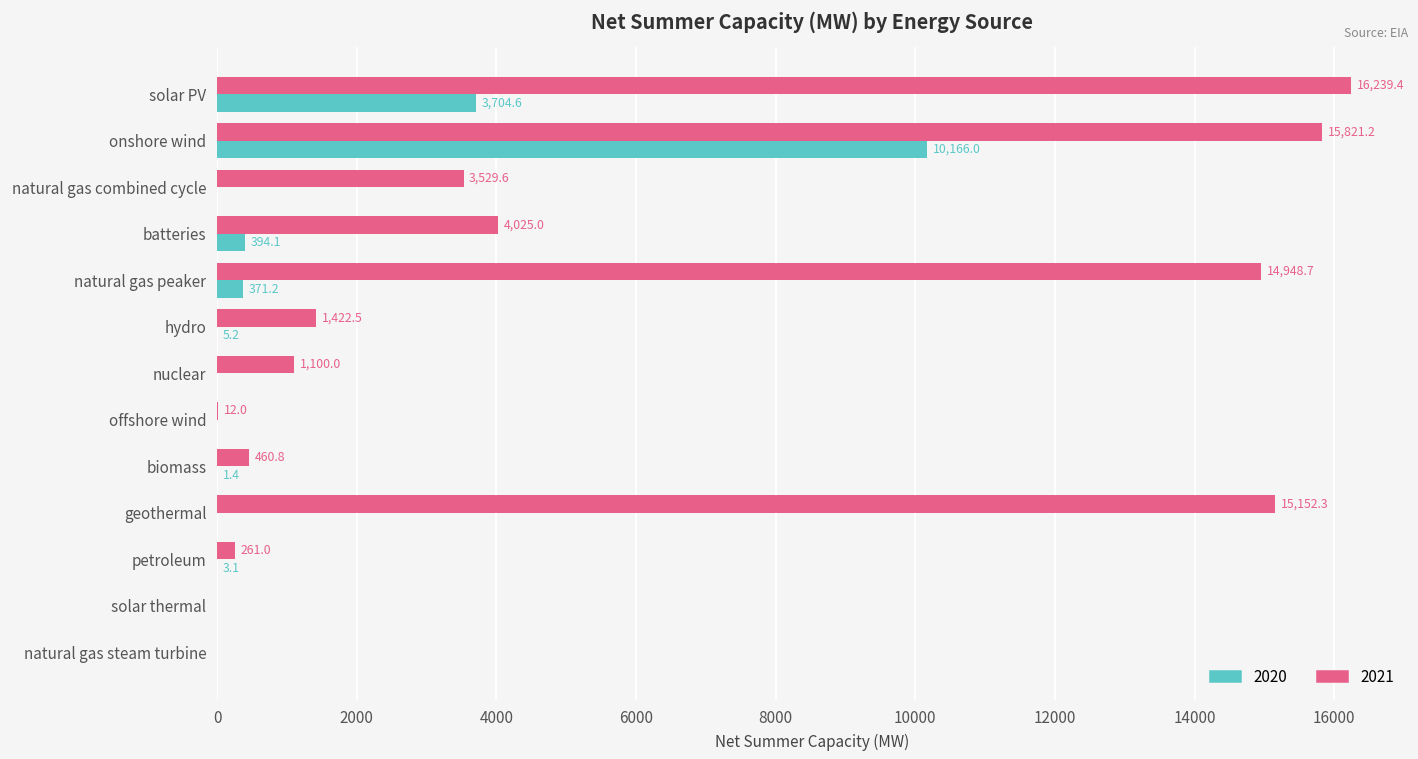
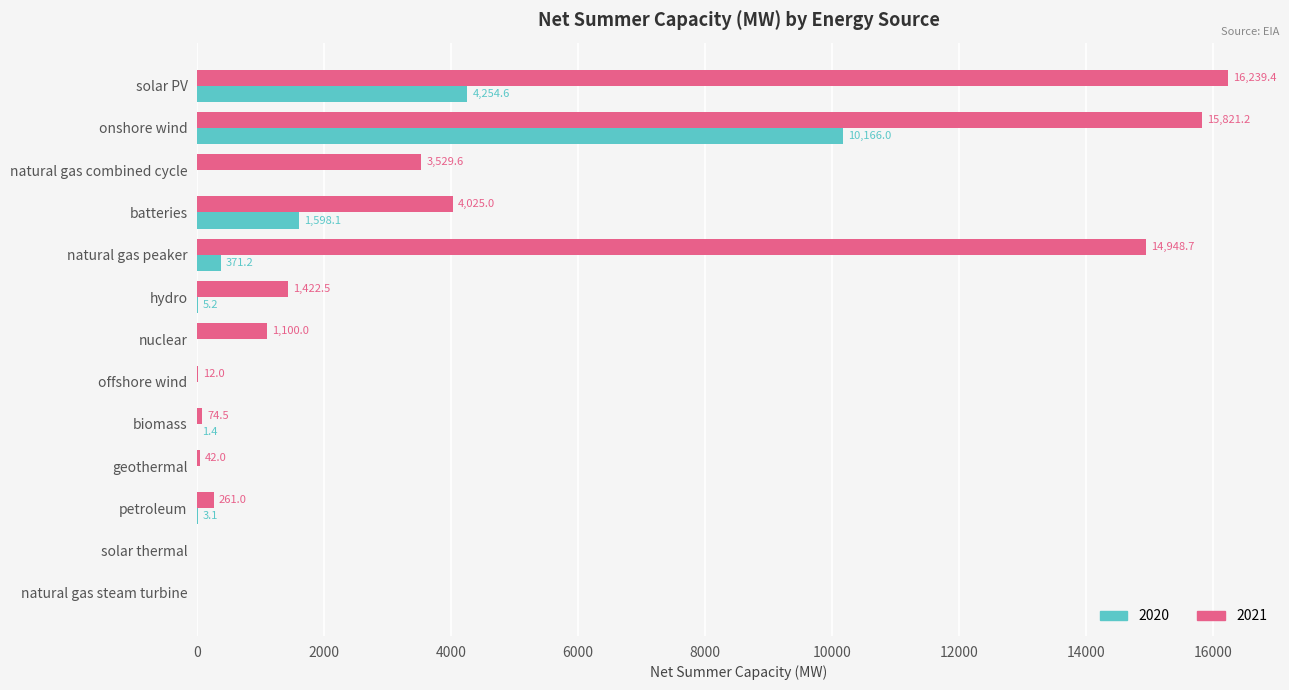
2020, solar PV: 3,704.6 -> 4,254.6
2020, batteries: 394.1 -> 1,598.1
2021, biomass: 460.8 -> 74.5
2021, geothermal: 15,152.3 -> 42.0
